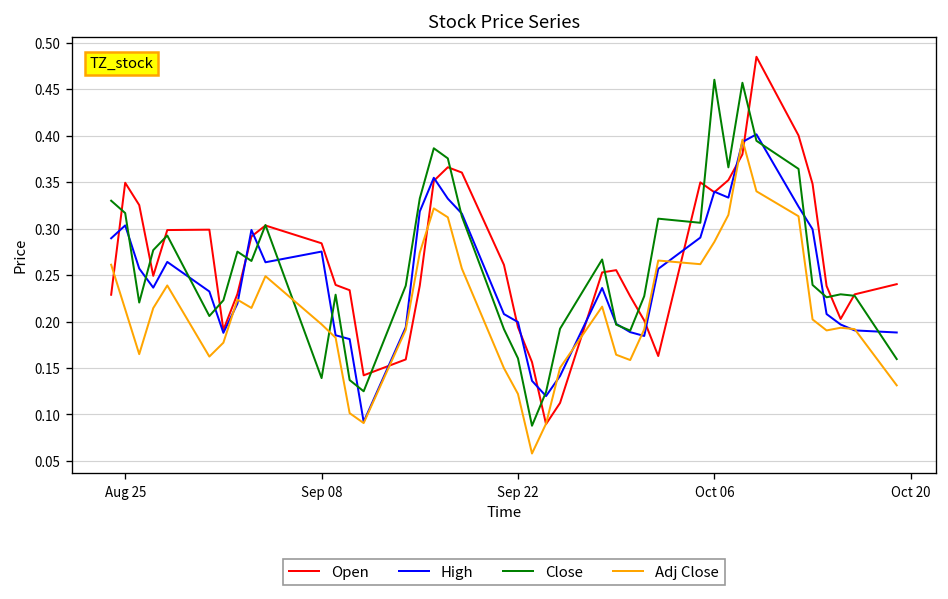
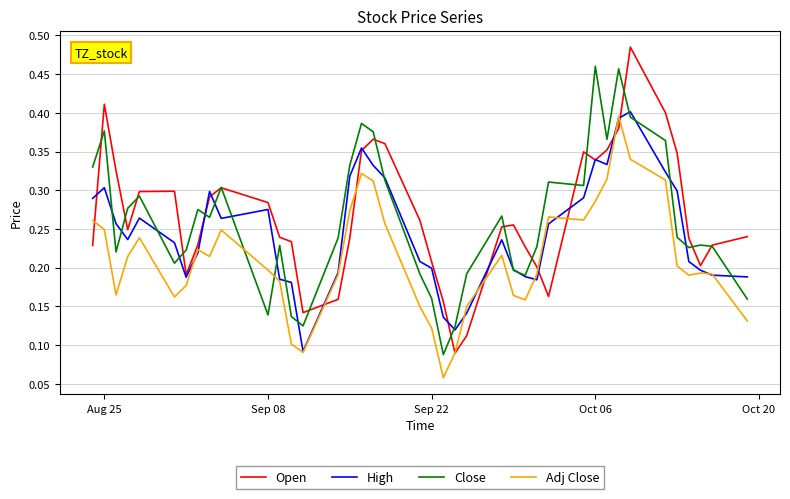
Open, Aug 25: 0.35 -> 0.41
Close, Aug 25: 0.32 -> 0.38
Adj Close, Aug 25: 0.21 -> 0.25
Open, Sep 22: 0.19 -> 0.21
